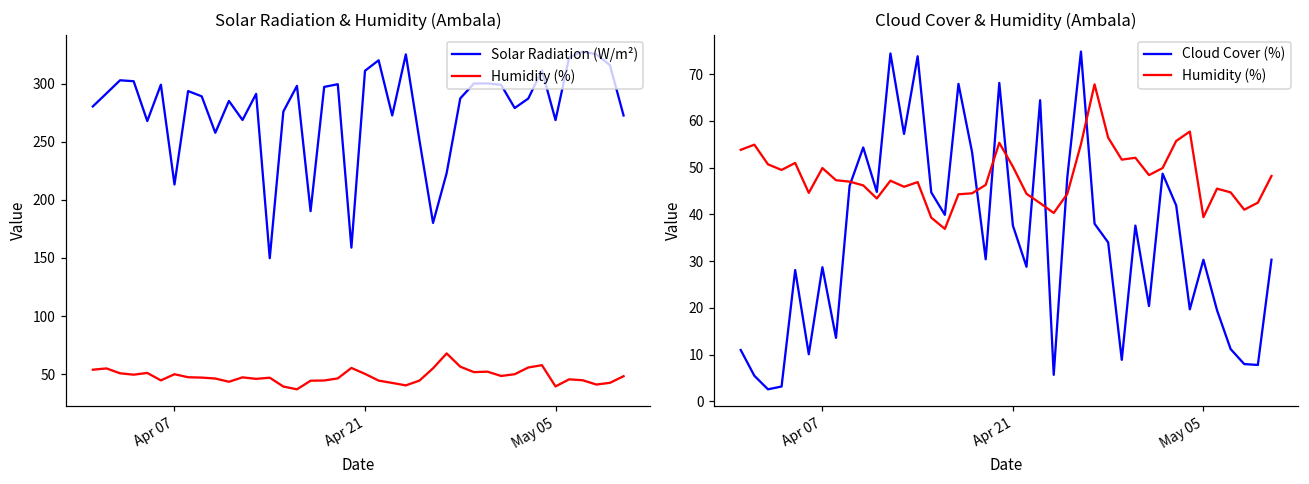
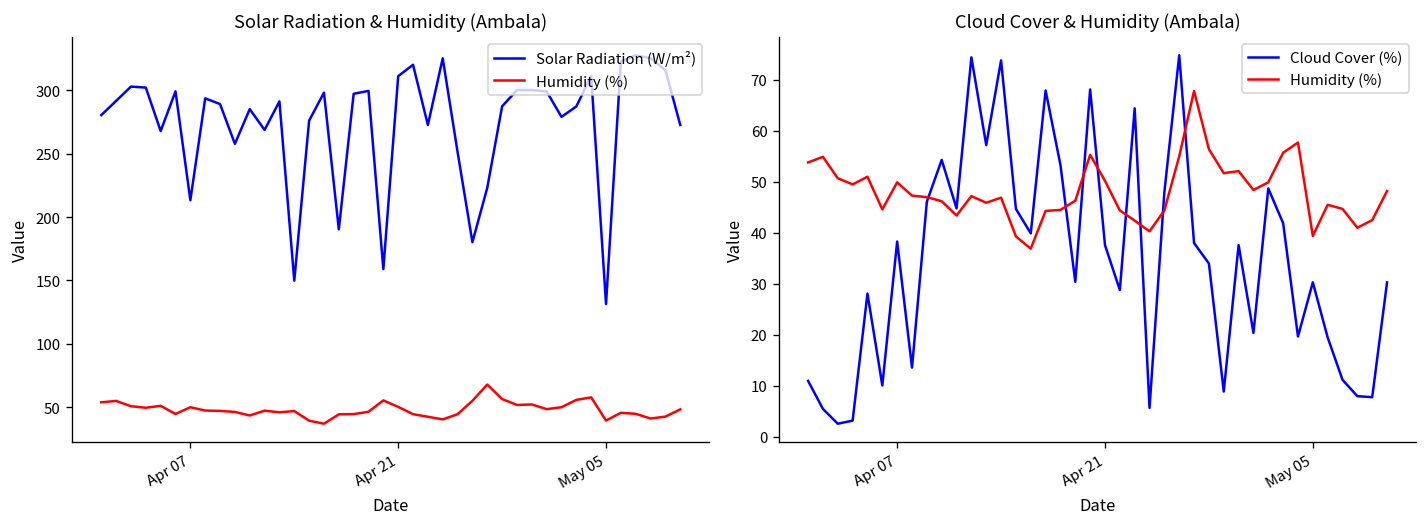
Solar Radiation & Humidity (Ambala), Solar Radiation (W/m²), May 05: 269 -> 131
Cloud Cover & Humidity (Ambala), Cloud Cover (%), Apr 07: 29 -> 38
